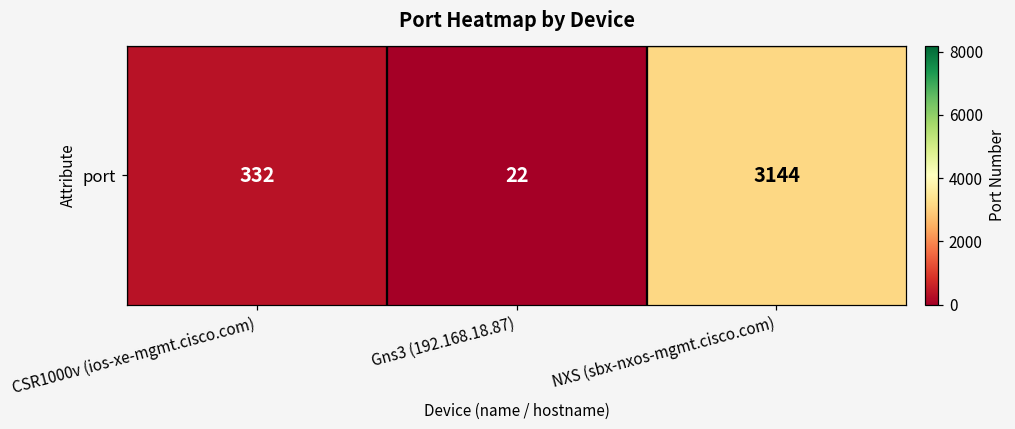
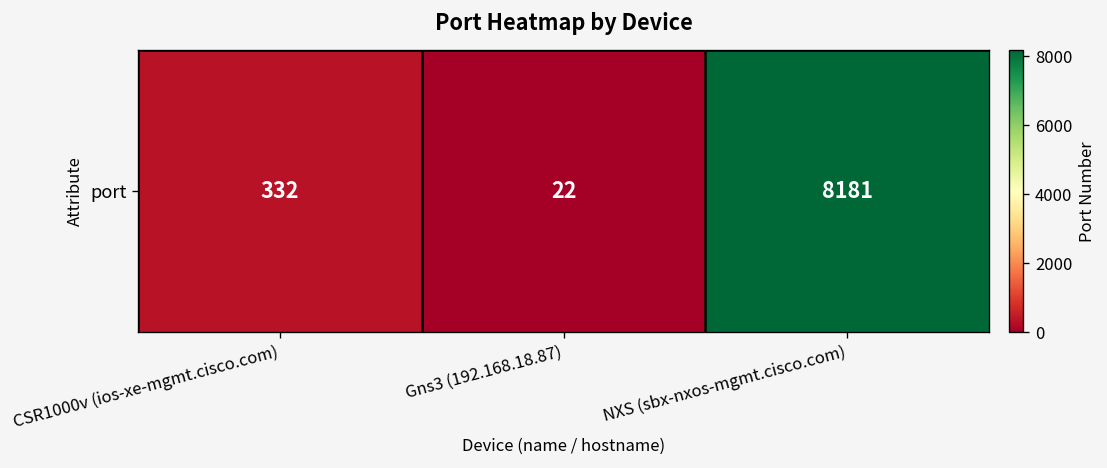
port, NXS (sbx-nxos-mgmt.cisco.com): 3144 -> 8181
